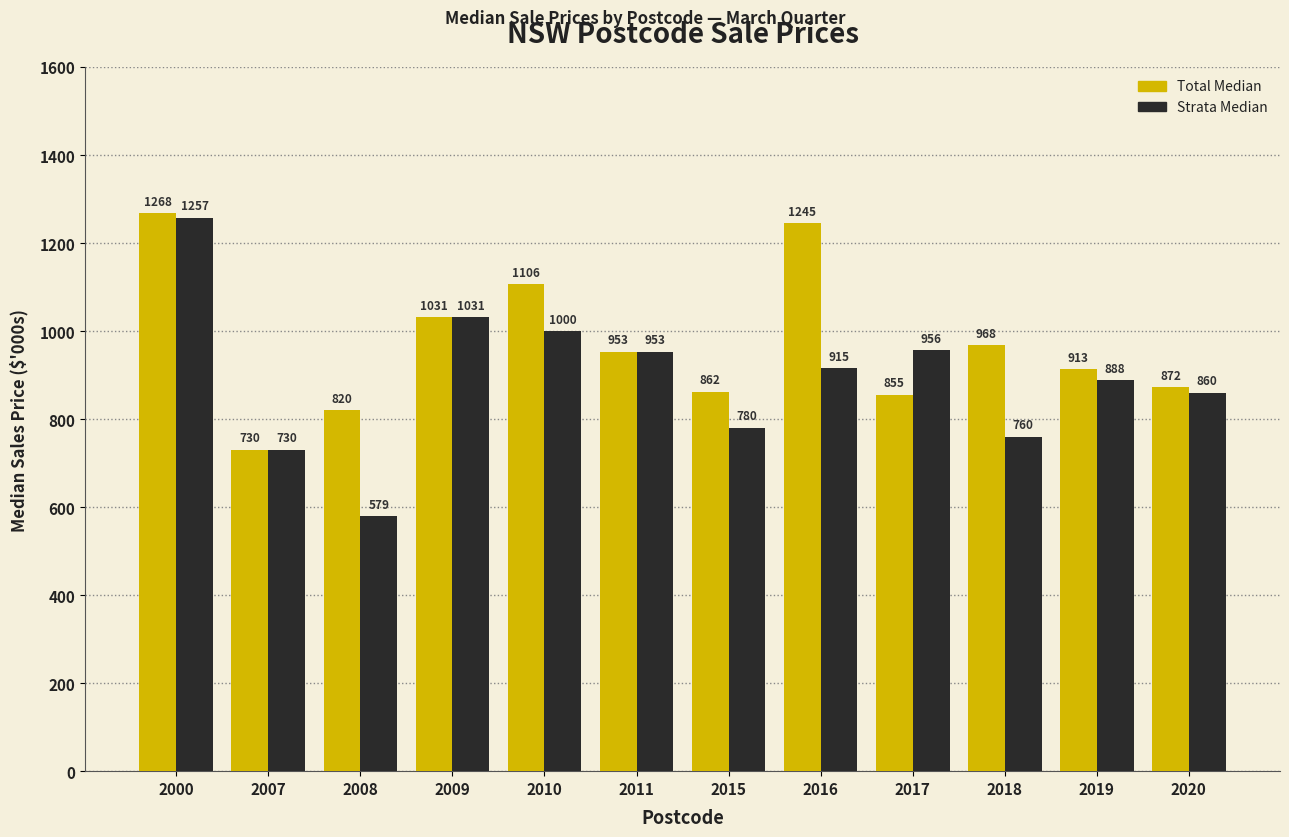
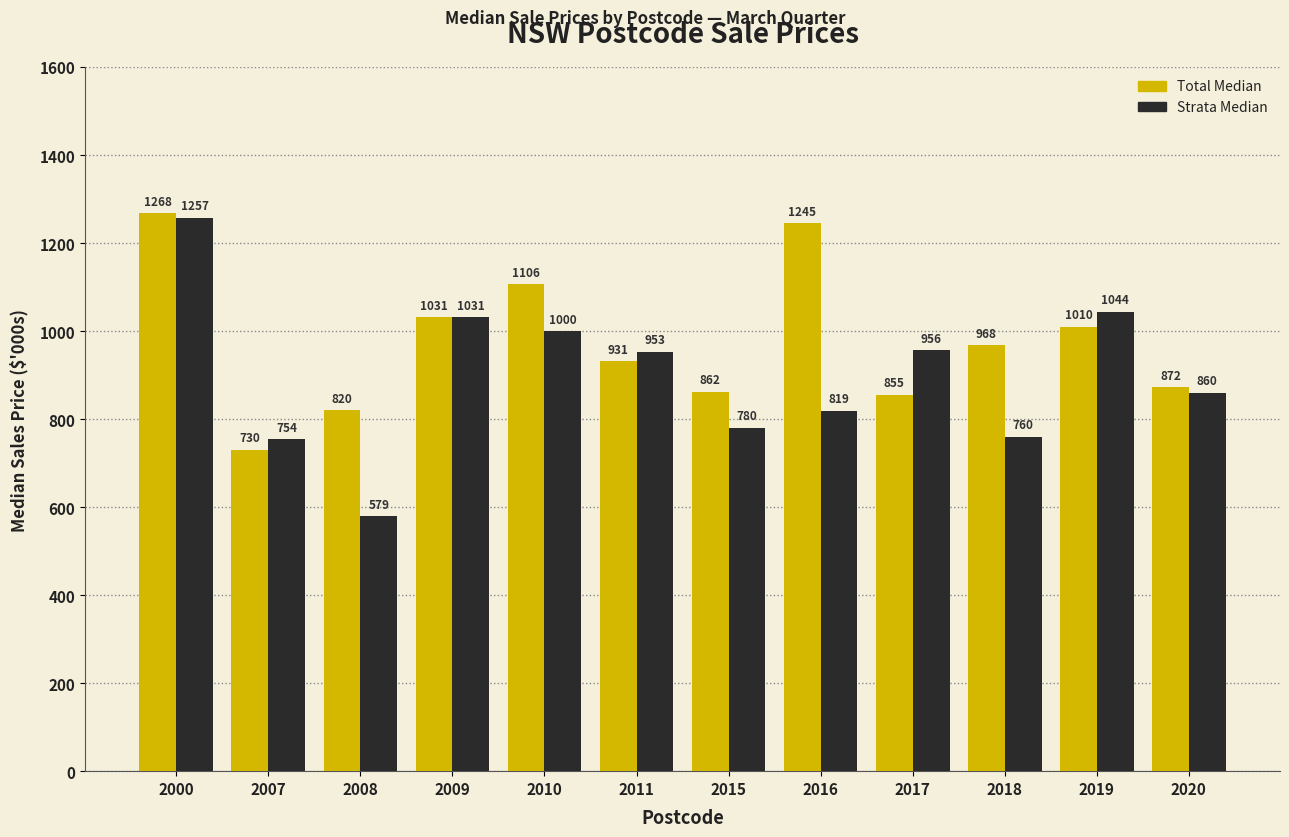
Strata Median, 2007: 730 -> 754
Total Median, 2011: 953 -> 931
Strata Median, 2016: 915 -> 819
Total Median, 2019: 913 -> 1010
Strata Median, 2019: 888 -> 1044
